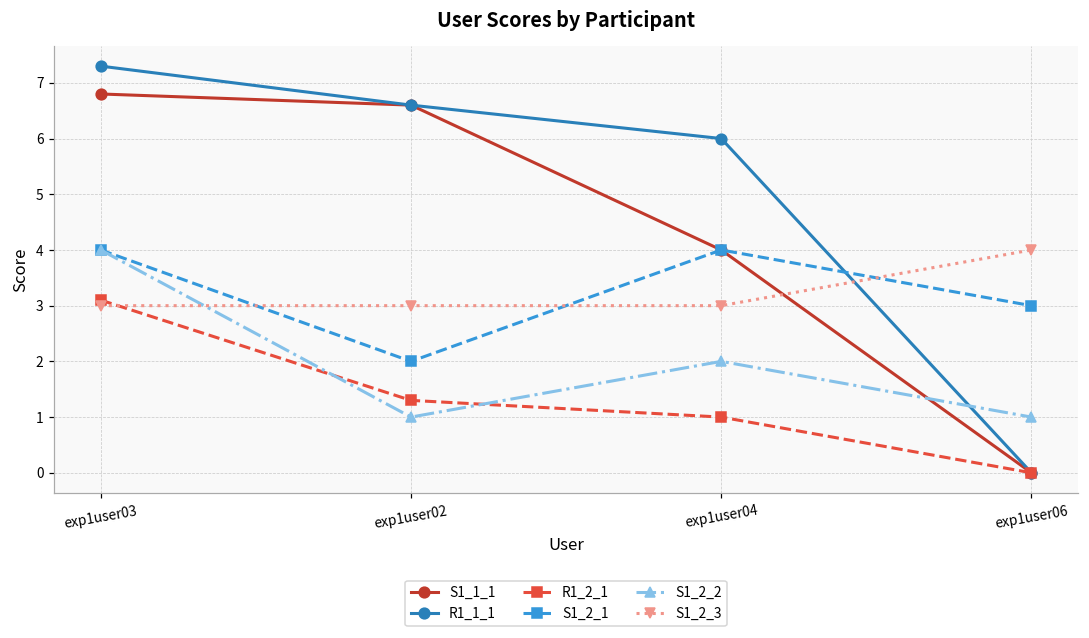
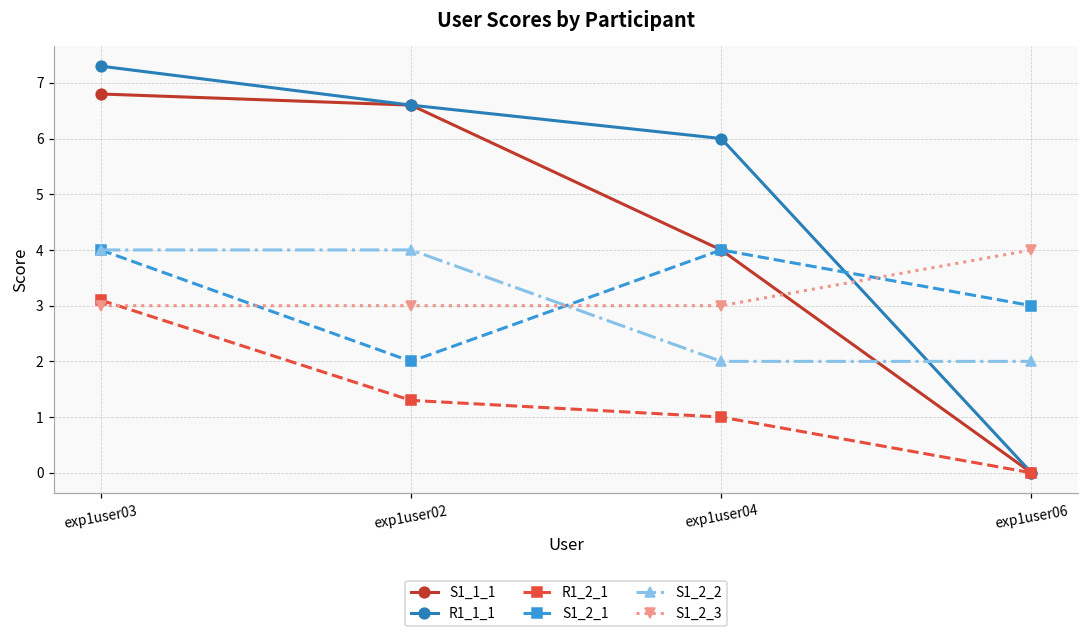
S1_2_2, exp1user02: 1 -> 4
S1_2_2, exp1user06: 1 -> 2
